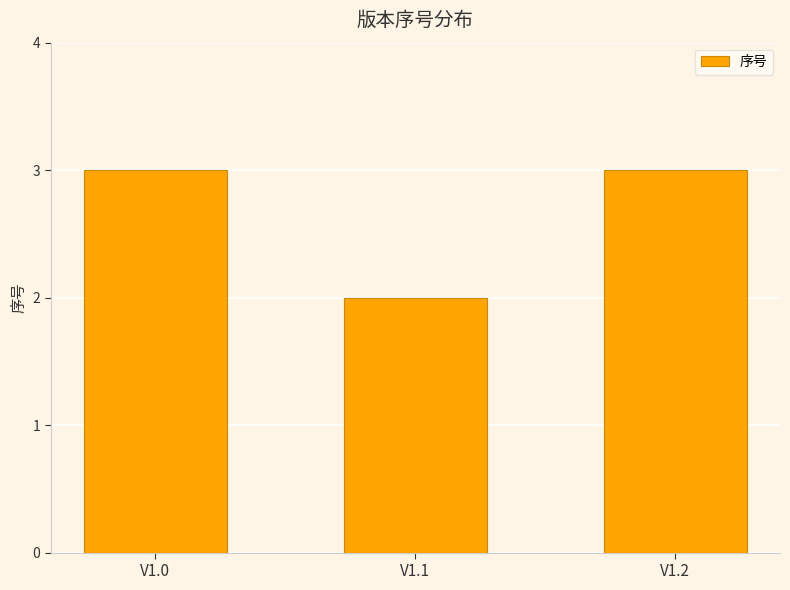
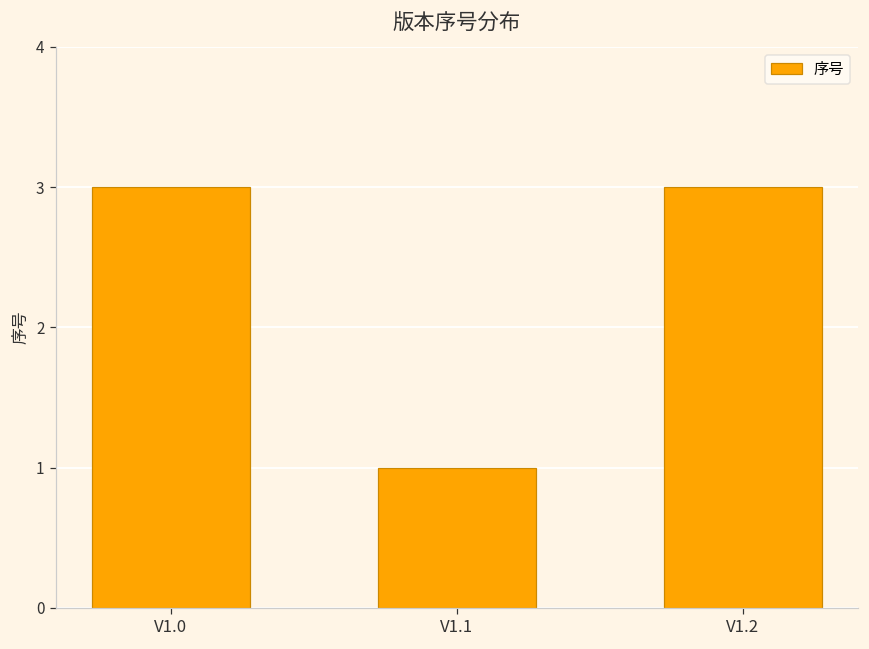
V1.1: 2 -> 1
